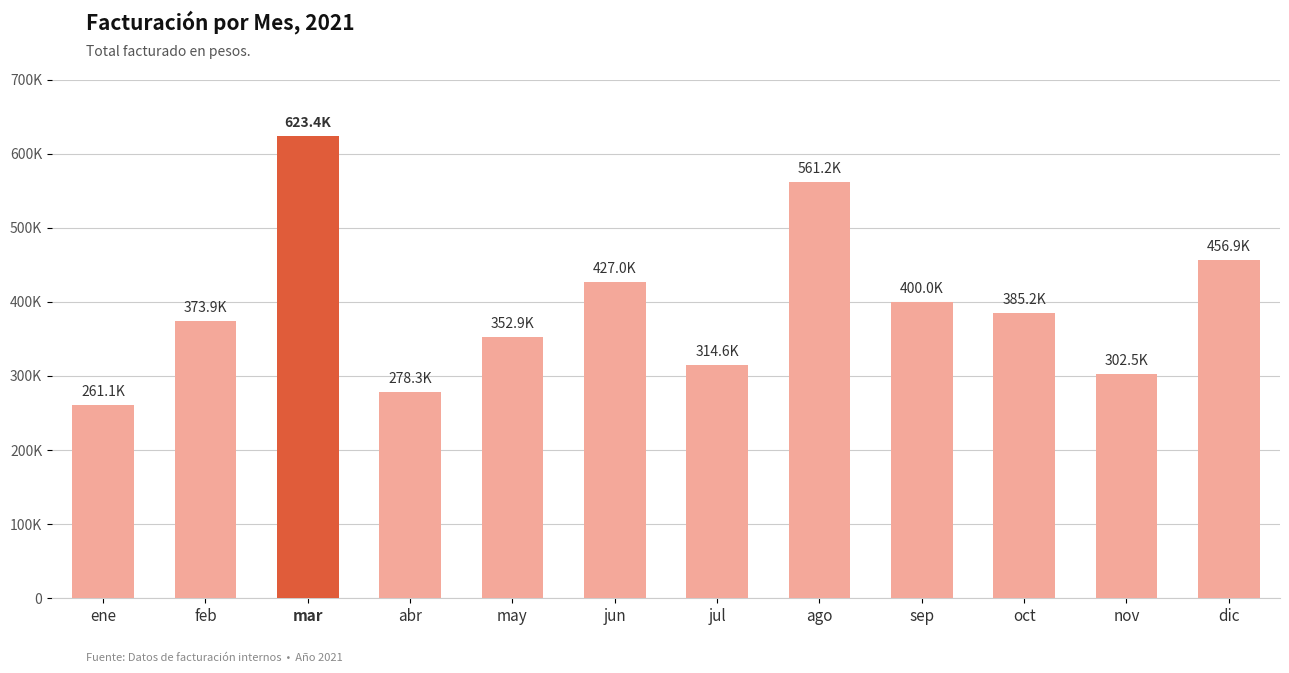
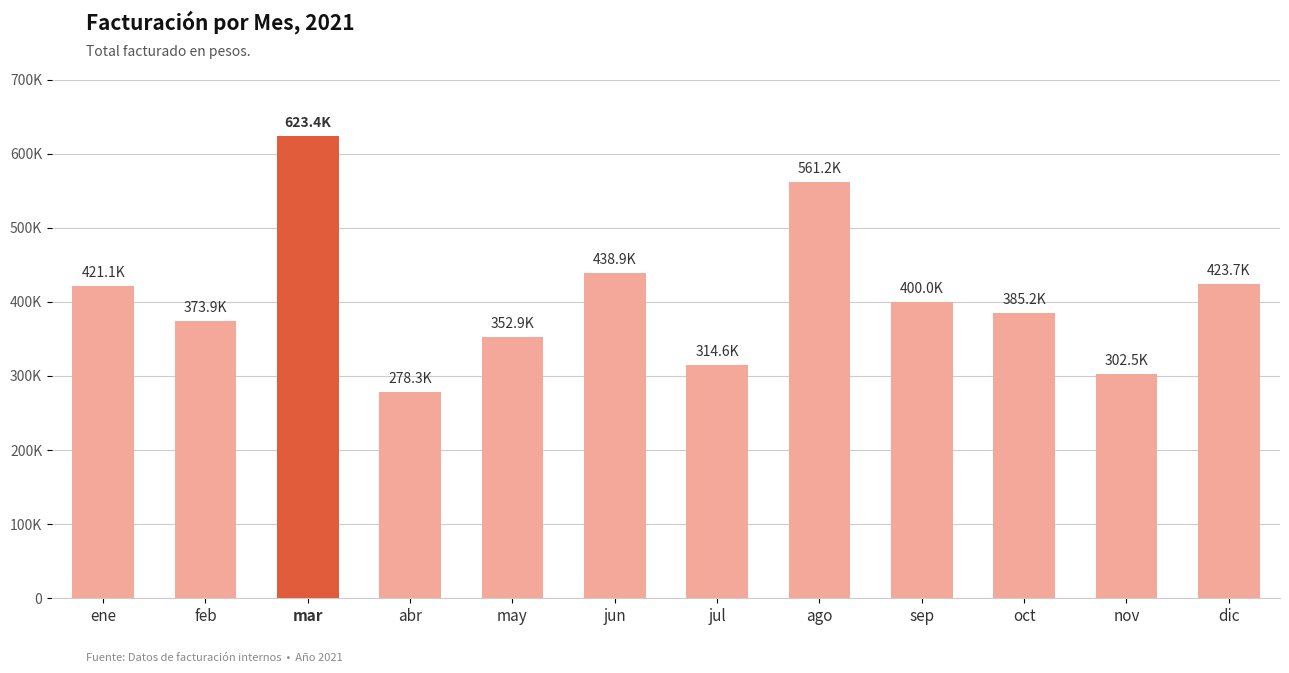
ene: 261.1K -> 421.1K
jun: 427.0K -> 438.9K
dic: 456.9K -> 423.7K
